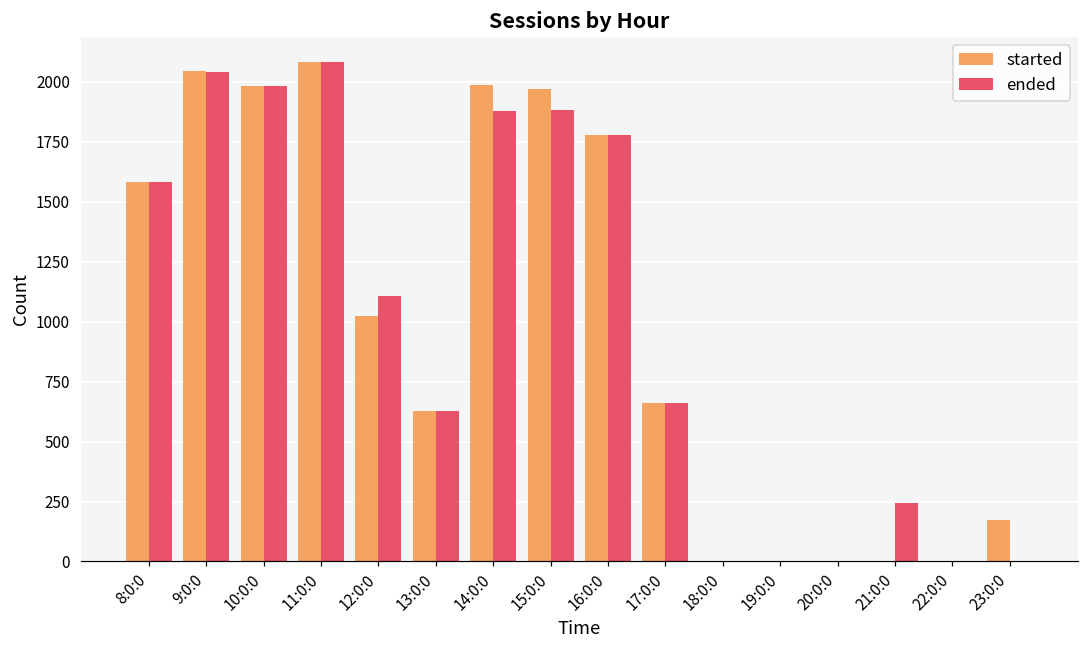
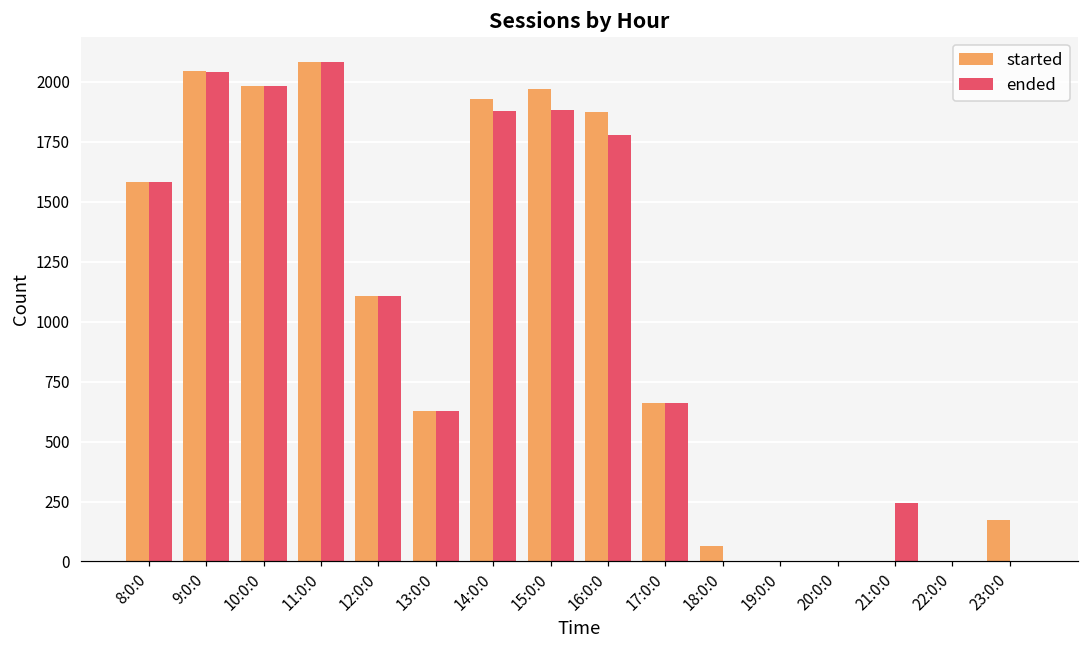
started, 12:0:0: 1030 -> 1110
started, 14:0:0: 1990 -> 1930
started, 16:0:0: 1780 -> 1870
started, 18:0:0: 0 -> 60
